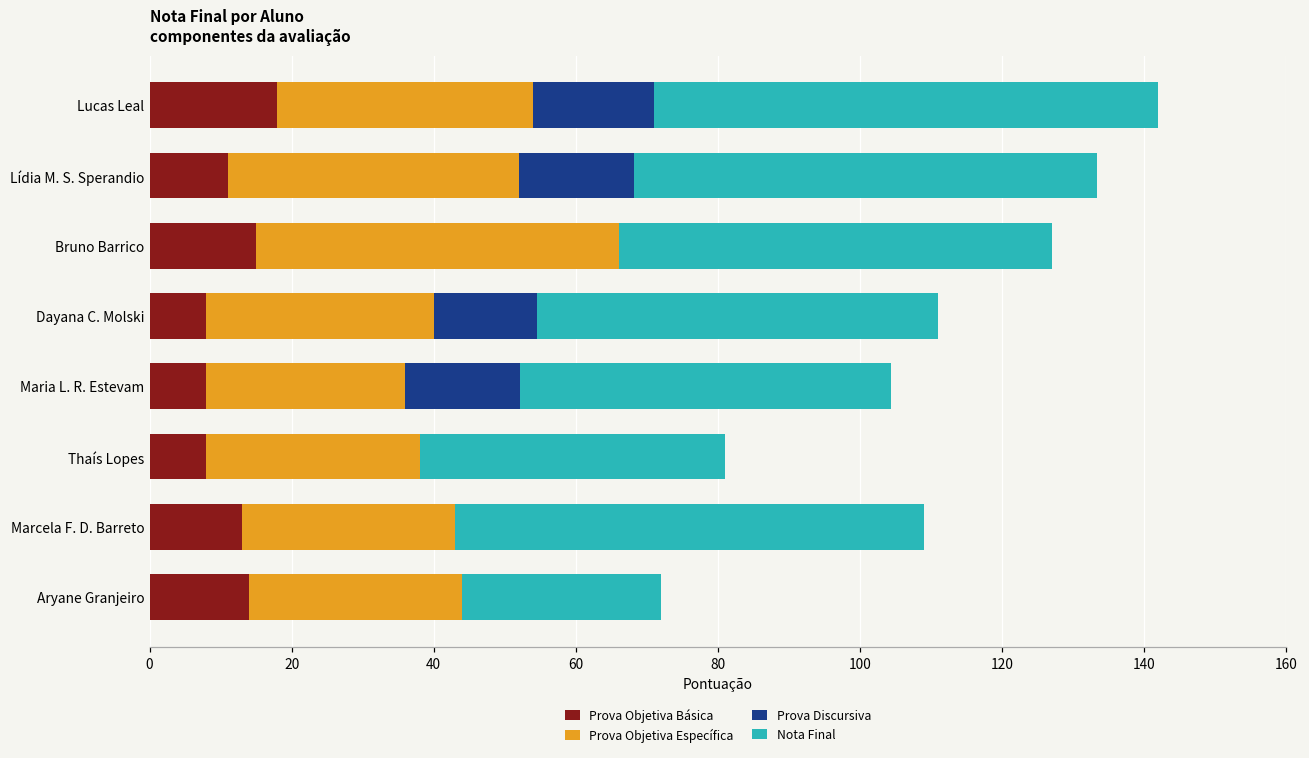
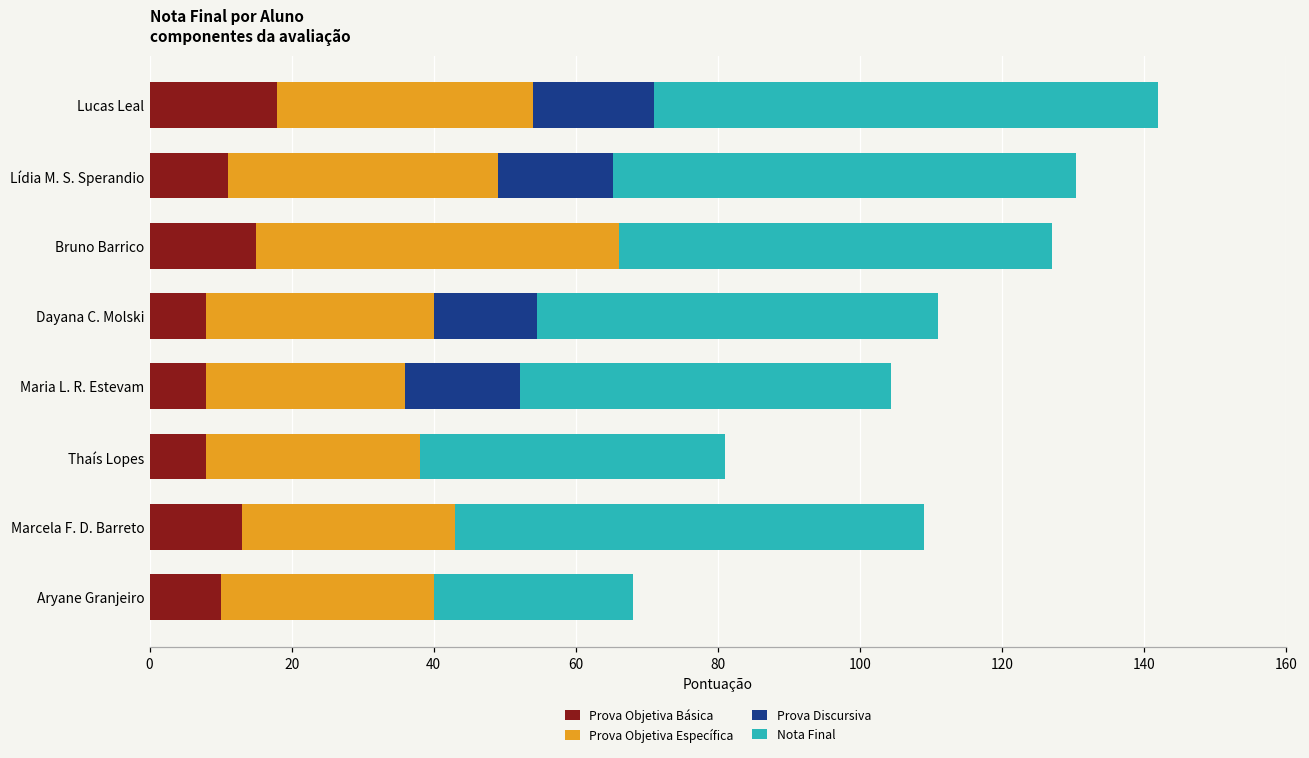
Prova Objetiva Específica, Lídia M. S. Sperandio: 41 -> 38
Prova Objetiva Básica, Aryane Granjeiro: 14 -> 10
